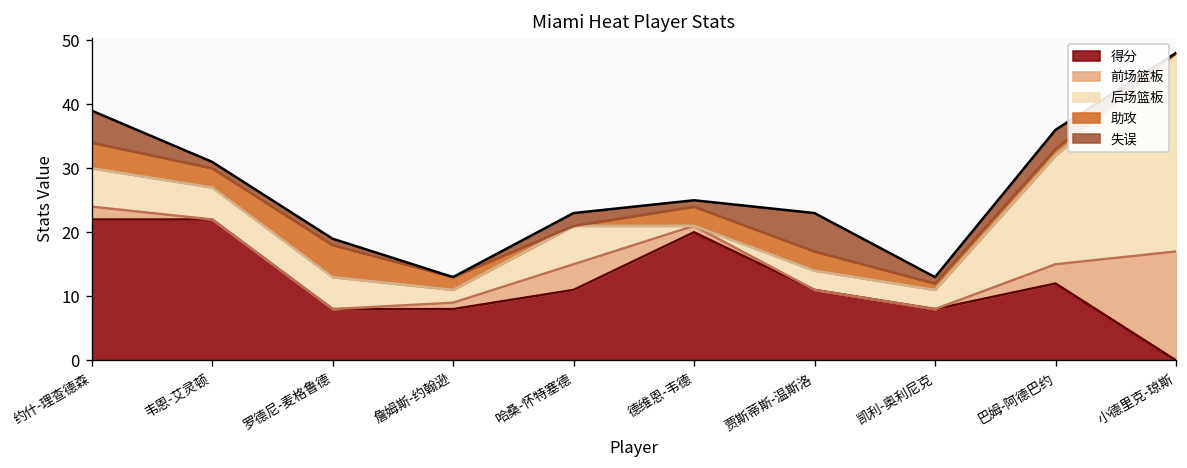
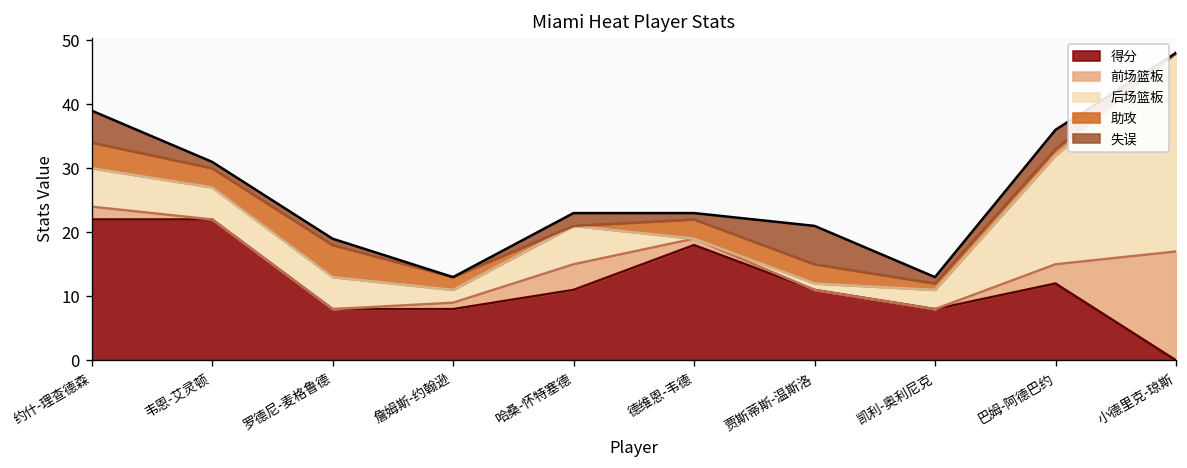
得分, 德维恩-韦德: 20 -> 18
后场篮板, 贾斯蒂斯-温斯洛: 3 -> 1
